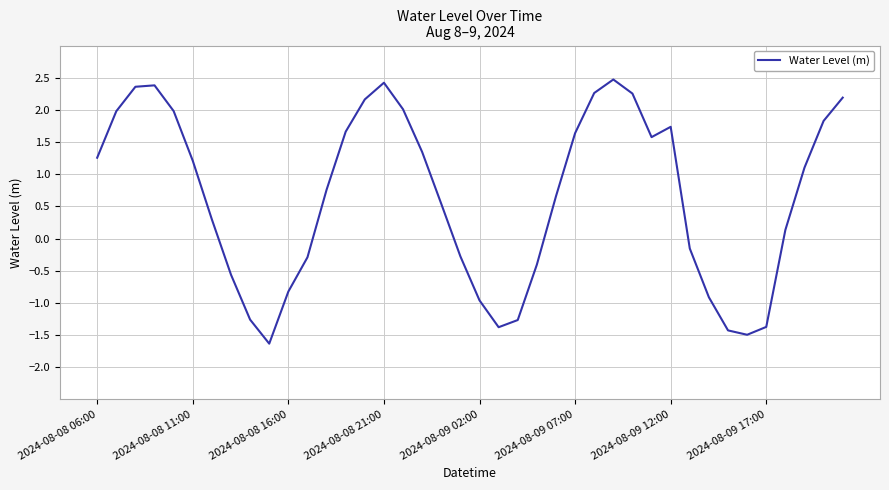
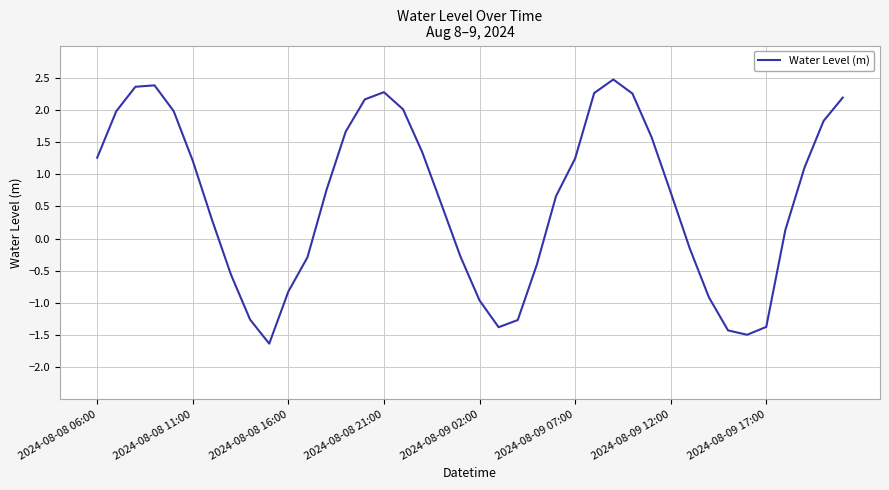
2024-08-08 21:00: 2.4 -> 2.3
2024-08-09 07:00: 1.6 -> 1.2
2024-08-09 12:00: 1.7 -> 0.7
